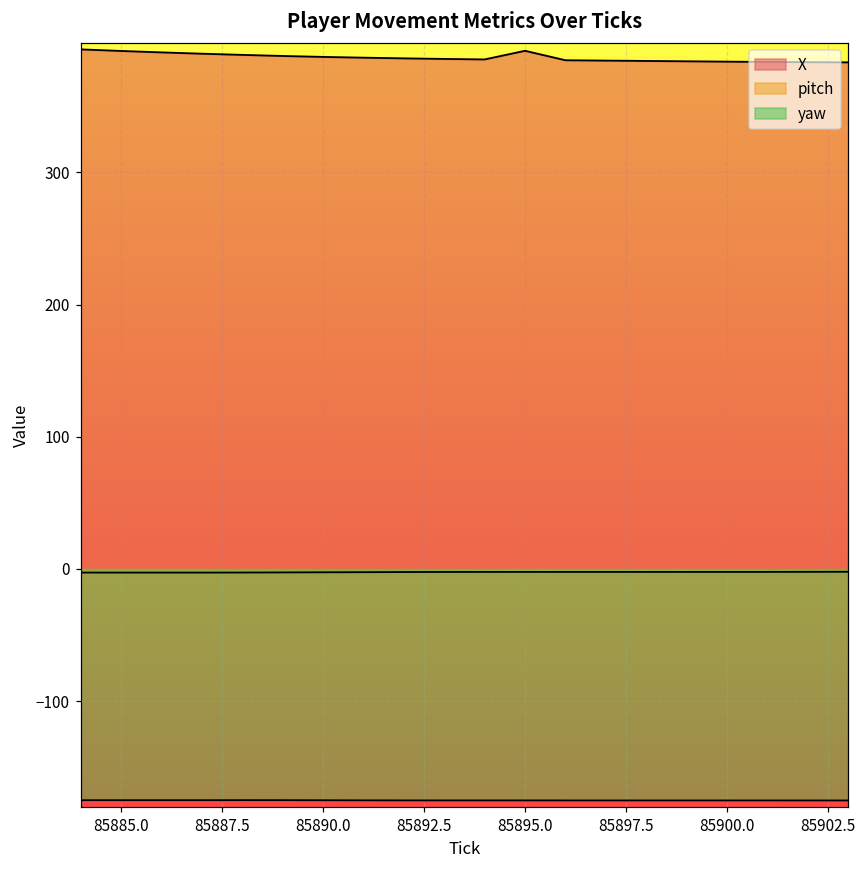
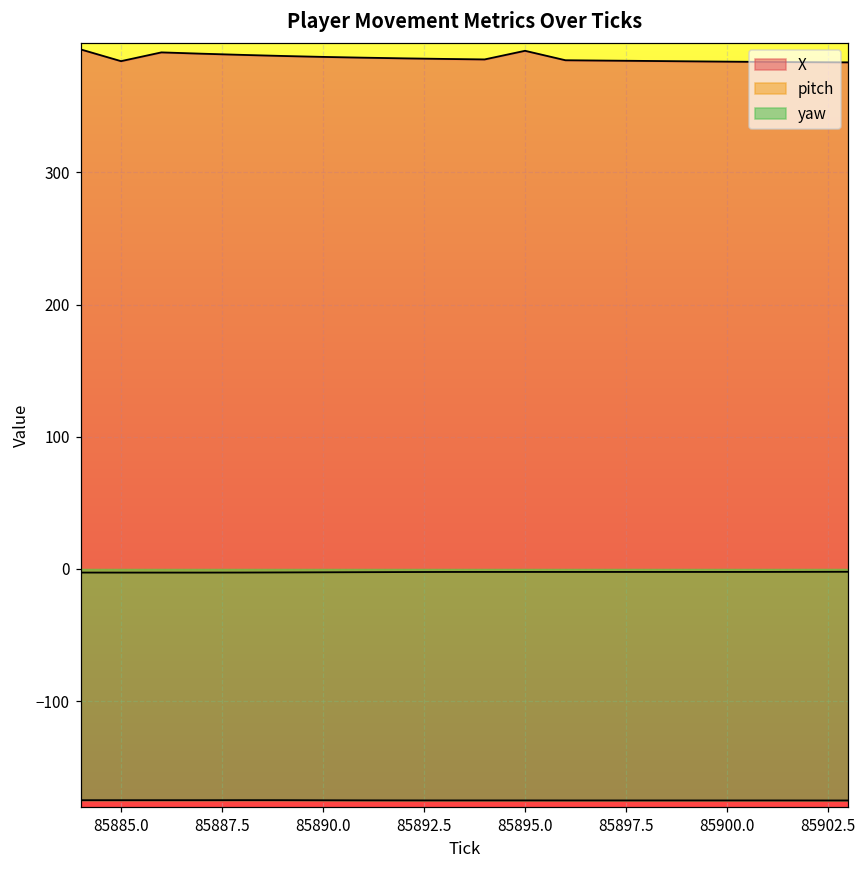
X, 85885.0: 392 -> 384
